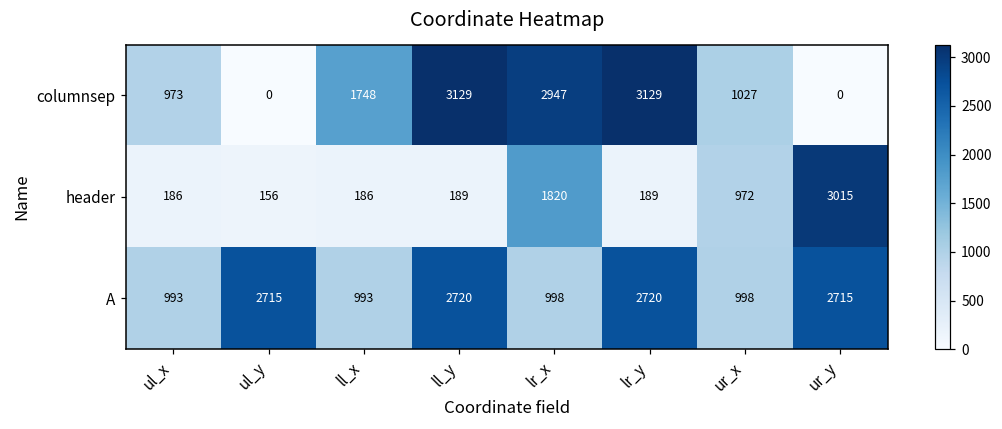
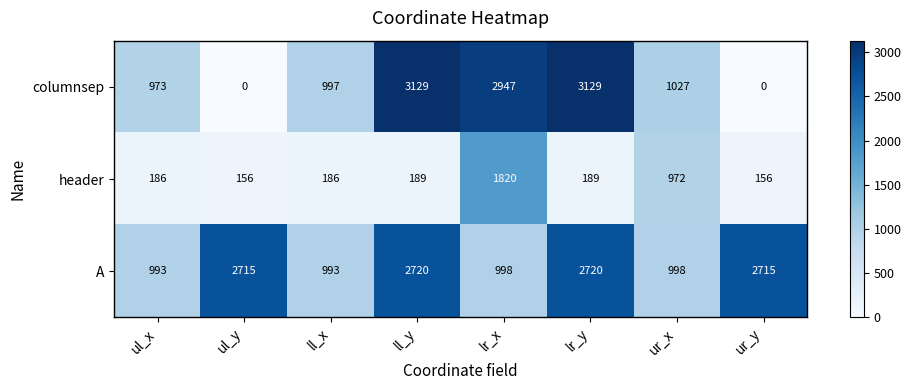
columnsep, ll_x: 1748 -> 997
header, ur_y: 3015 -> 156
